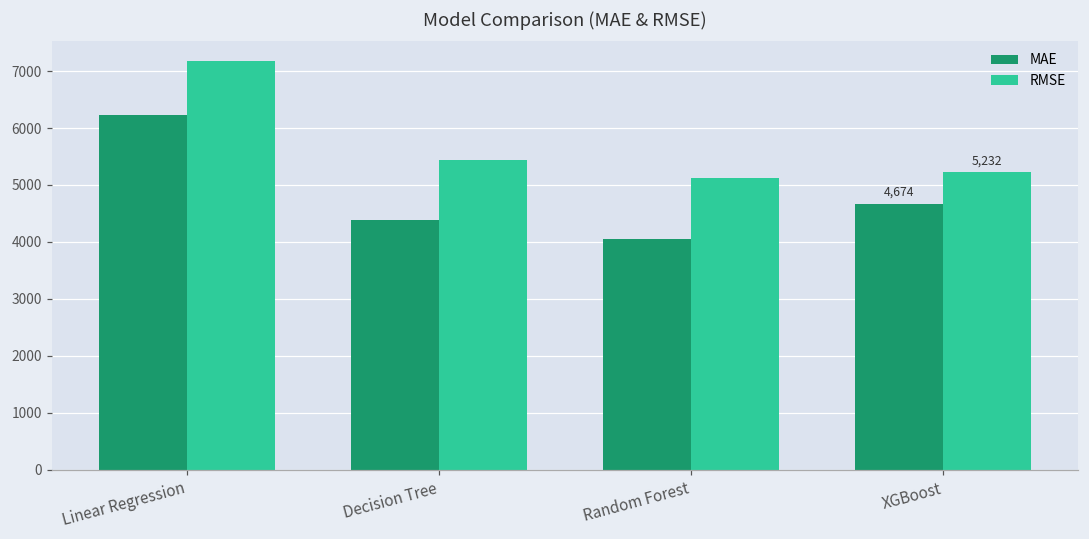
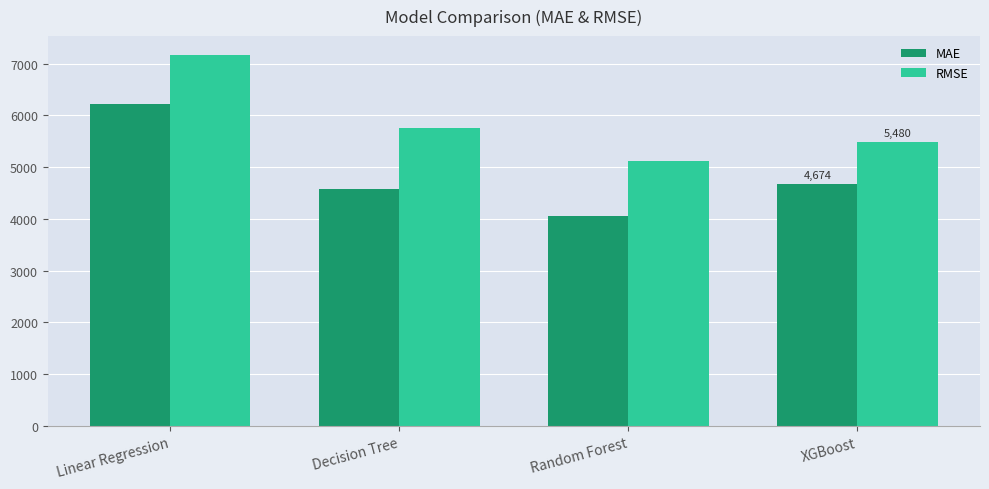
MAE, Decision Tree: 4400 -> 4600
RMSE, Decision Tree: 5400 -> 5800
RMSE, XGBoost: 5,232 -> 5,480
